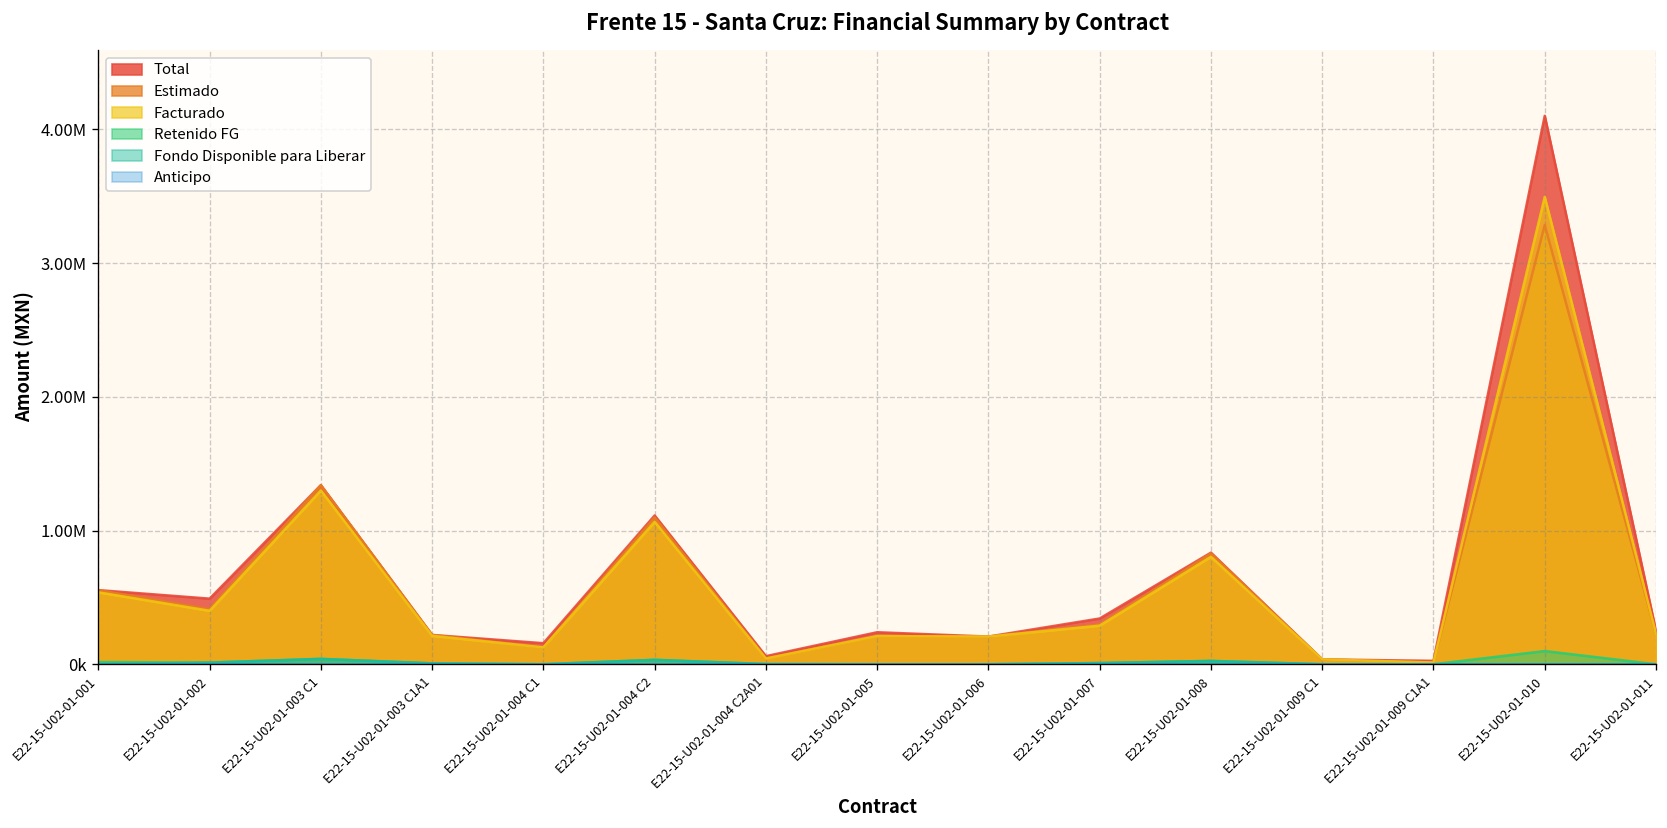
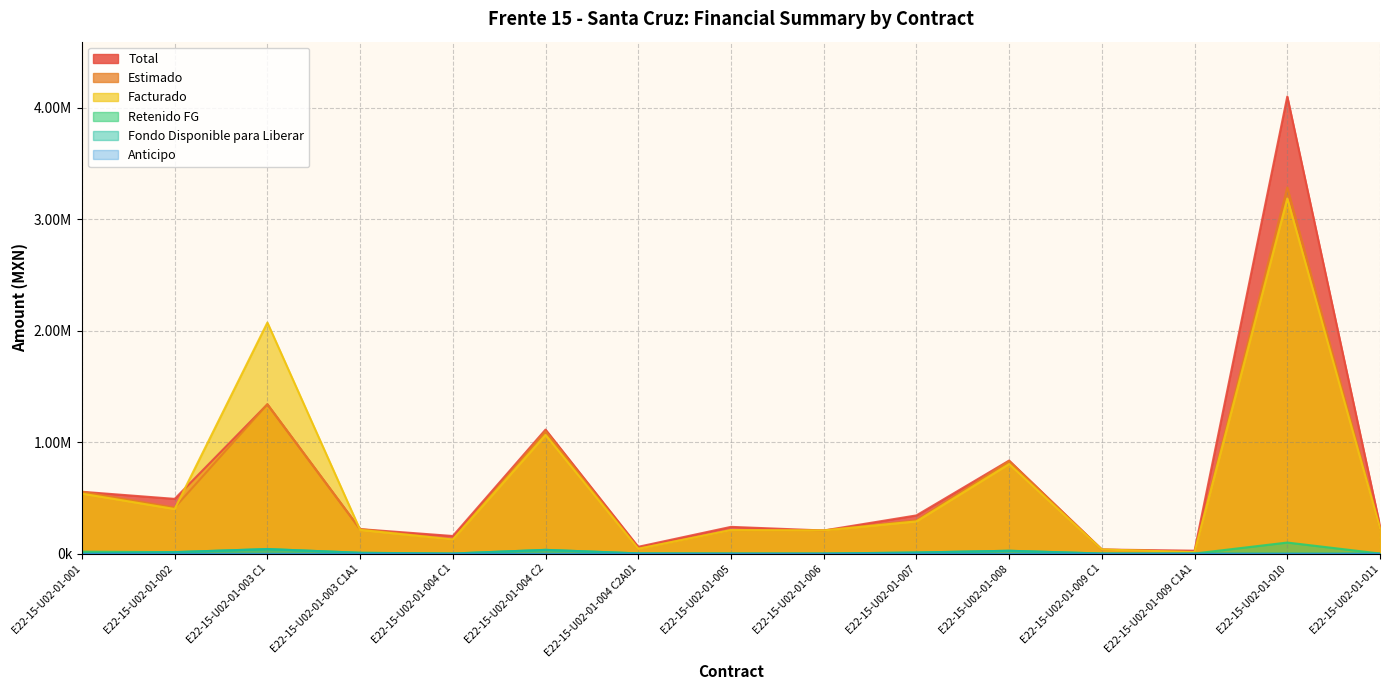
Facturado, E22-15-U02-01-003 C1: 1300000 -> 2070000
Facturado, E22-15-U02-01-010: 3500000 -> 3190000
